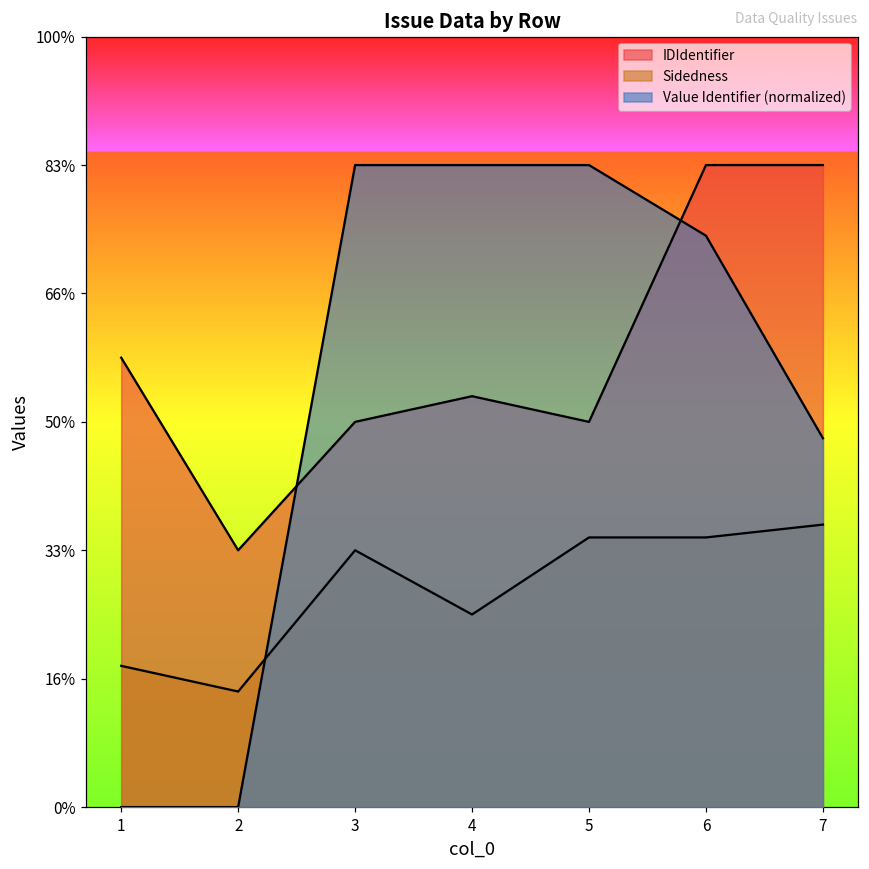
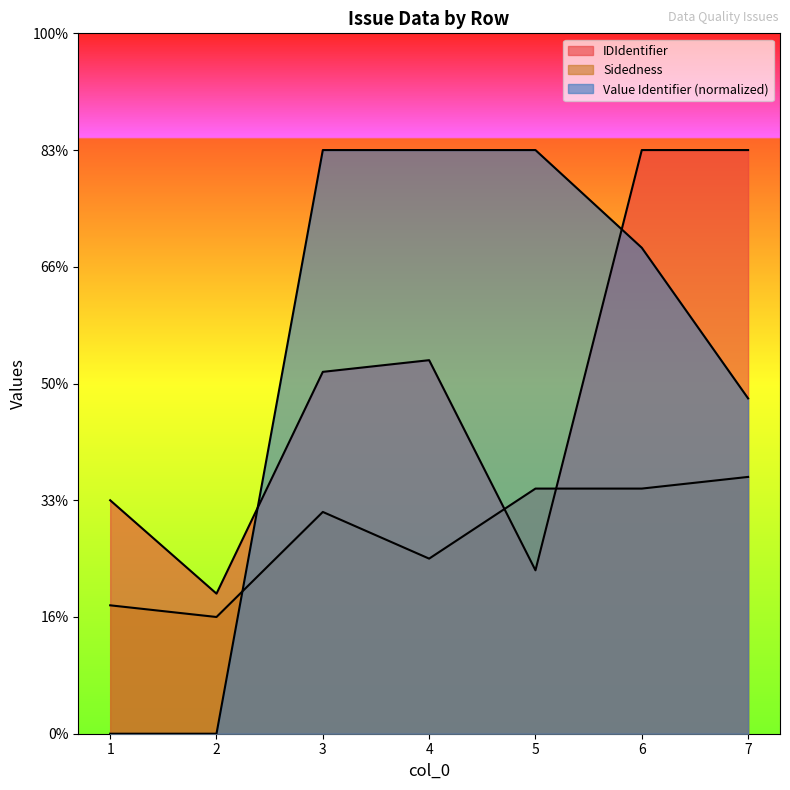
IDIdentifier, 1: 58% -> 33%
IDIdentifier, 2: 33% -> 20%
Sidedness, 2: 15% -> 17%
IDIdentifier, 3: 50% -> 52%
Sidedness, 3: 33% -> 32%
IDIdentifier, 5: 50% -> 23%
Value Identifier (normalized), 6: 74% -> 69%
